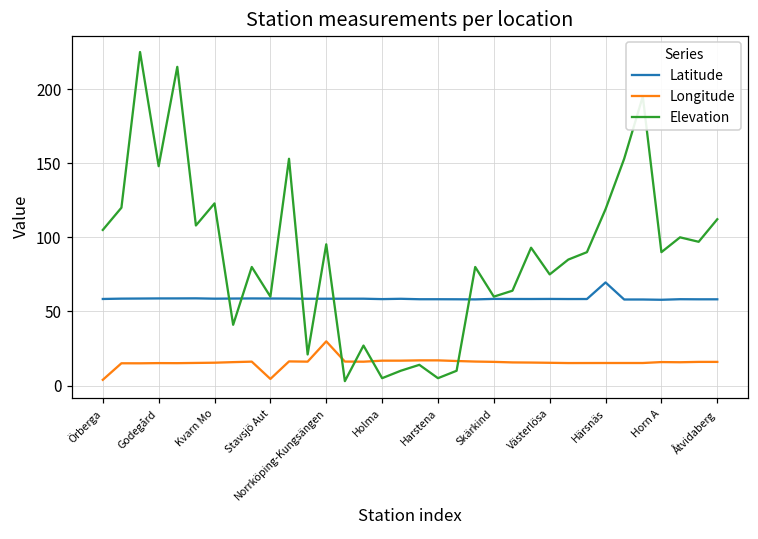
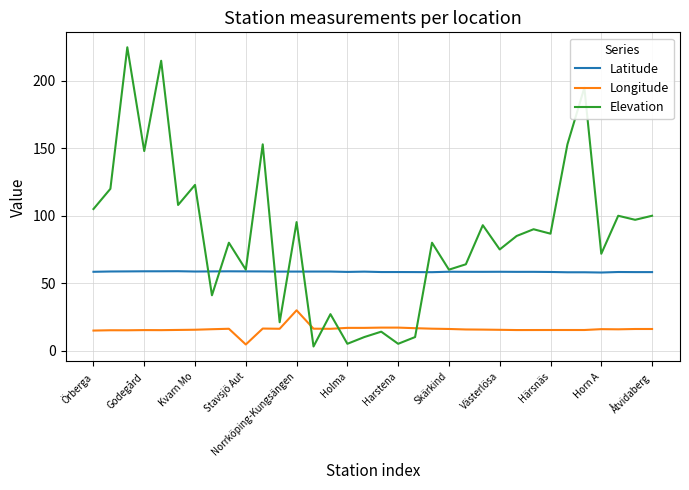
Longitude, Örberga: 4 -> 15
Latitude, Härsnäs: 70 -> 58
Elevation, Härsnäs: 119 -> 87
Elevation, Horn A: 90 -> 72
Elevation, Åtvidaberg: 112 -> 100
